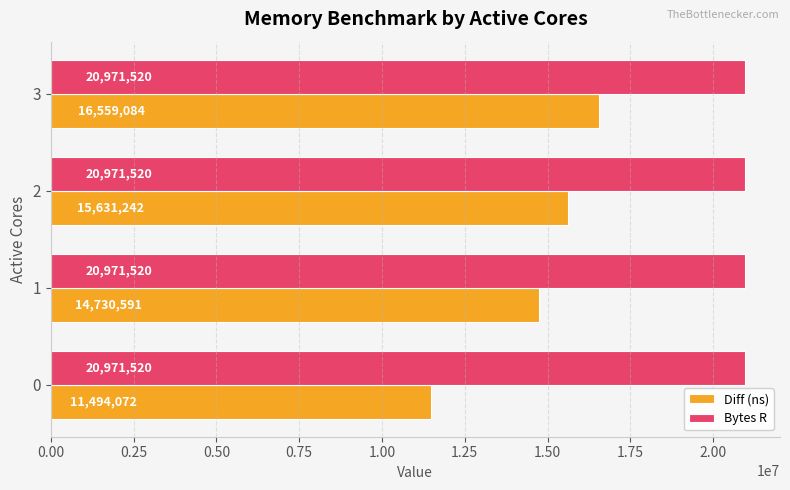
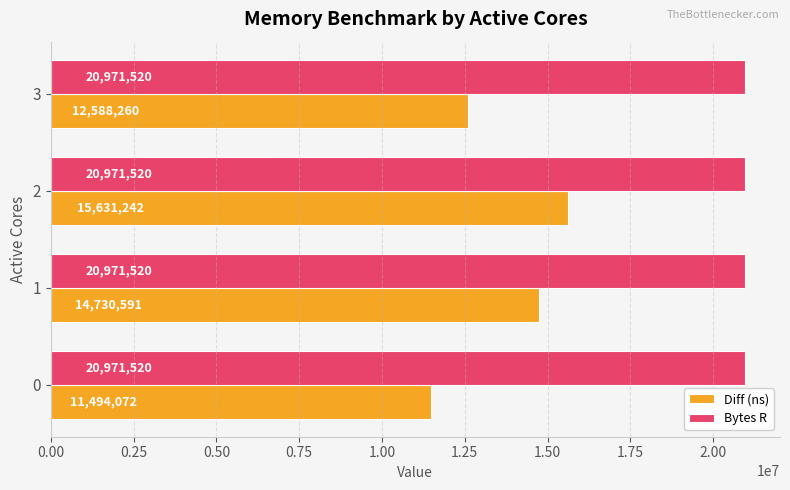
Diff (ns), 3: 16,559,084 -> 12,588,260
